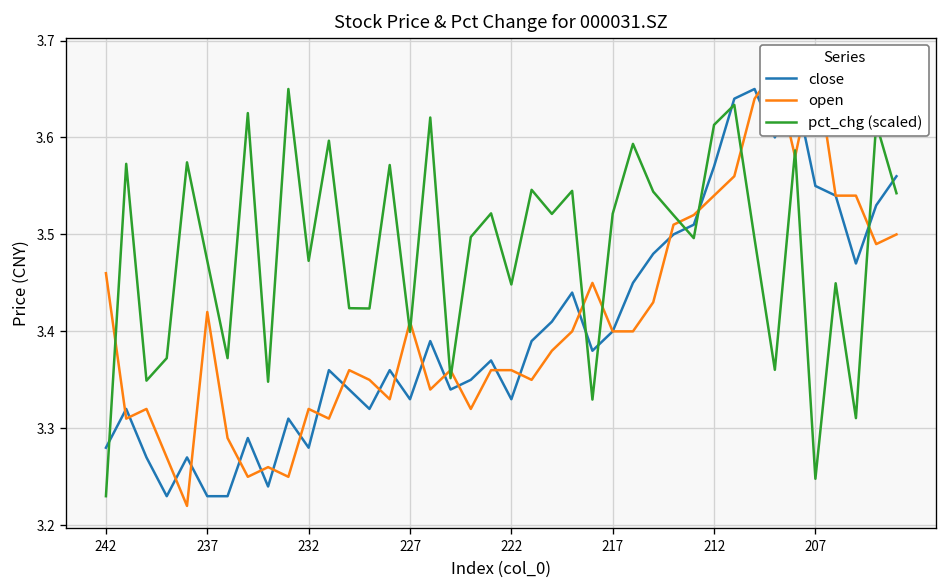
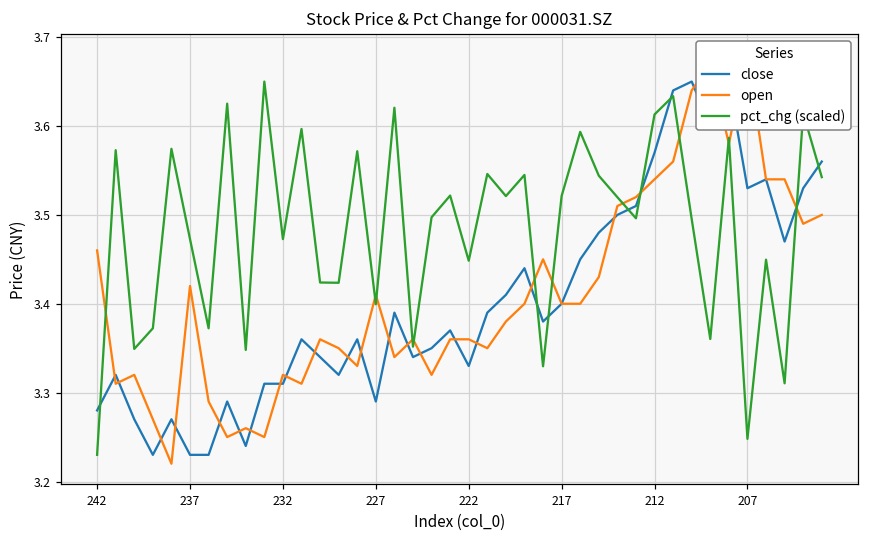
close, 232: 3.28 -> 3.31
close, 227: 3.33 -> 3.29
close, 207: 3.55 -> 3.53
